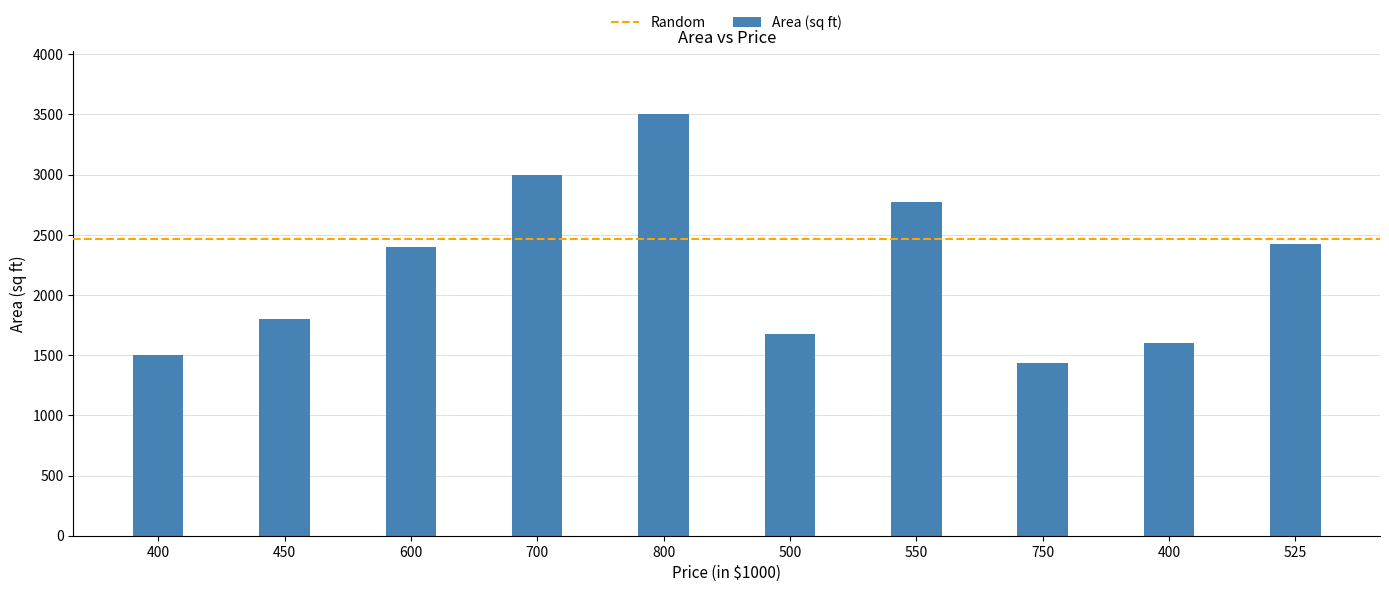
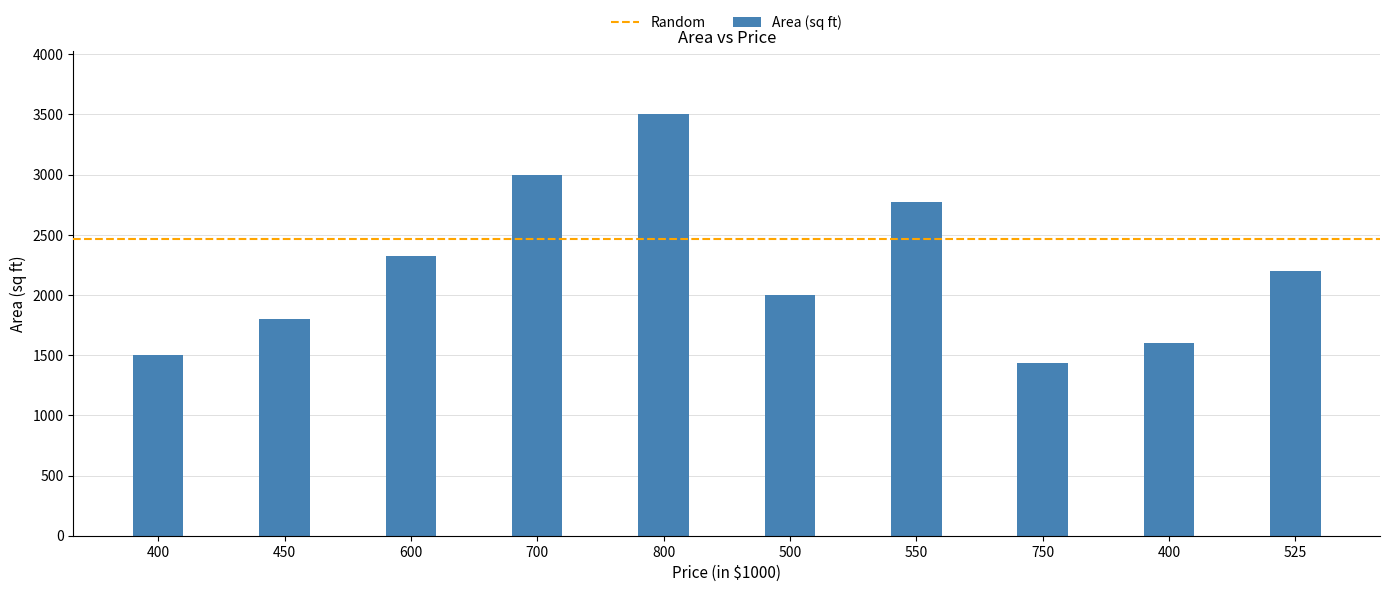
600: 2400 -> 2330
500: 1670 -> 2000
525: 2430 -> 2200
